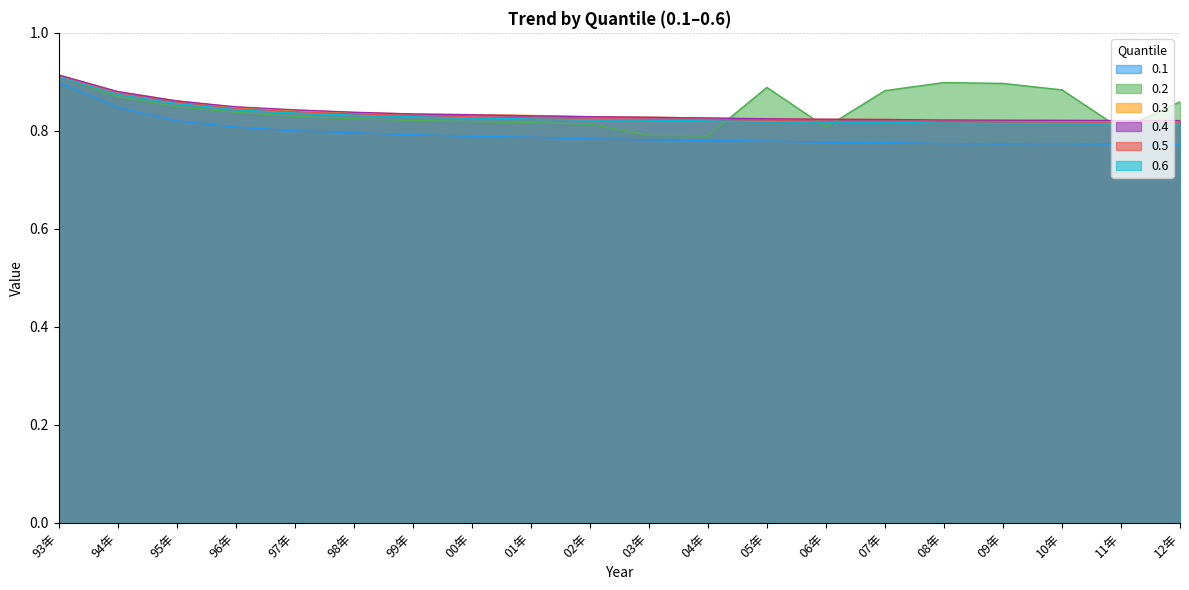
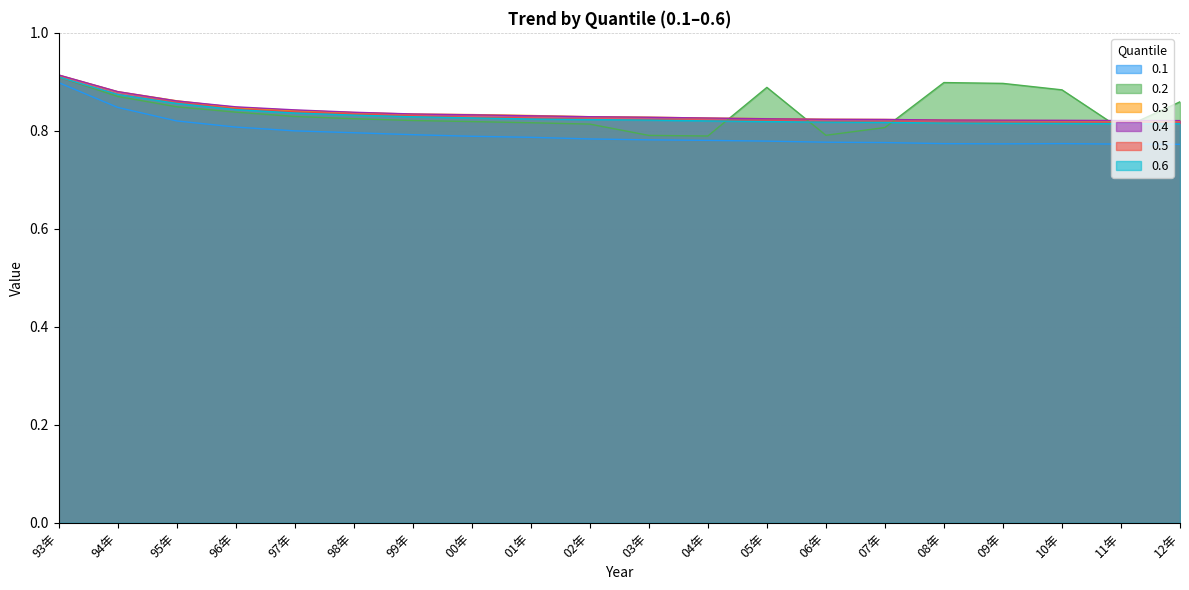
0.2, 06年: 0.81 -> 0.79
0.2, 07年: 0.88 -> 0.81
